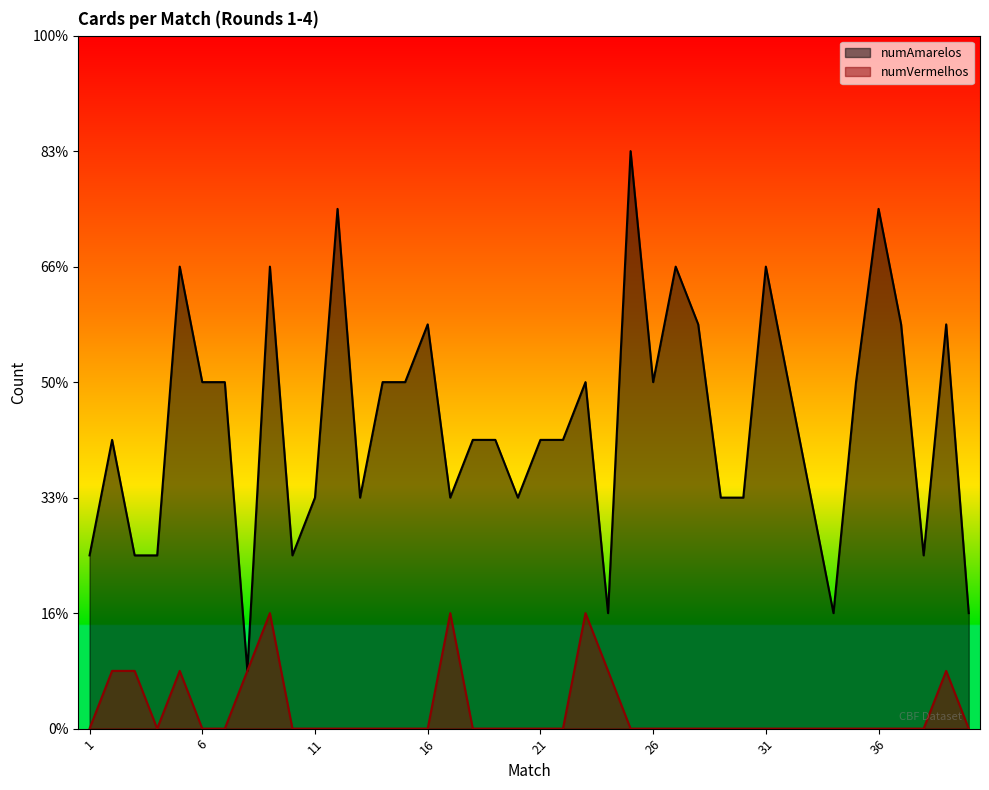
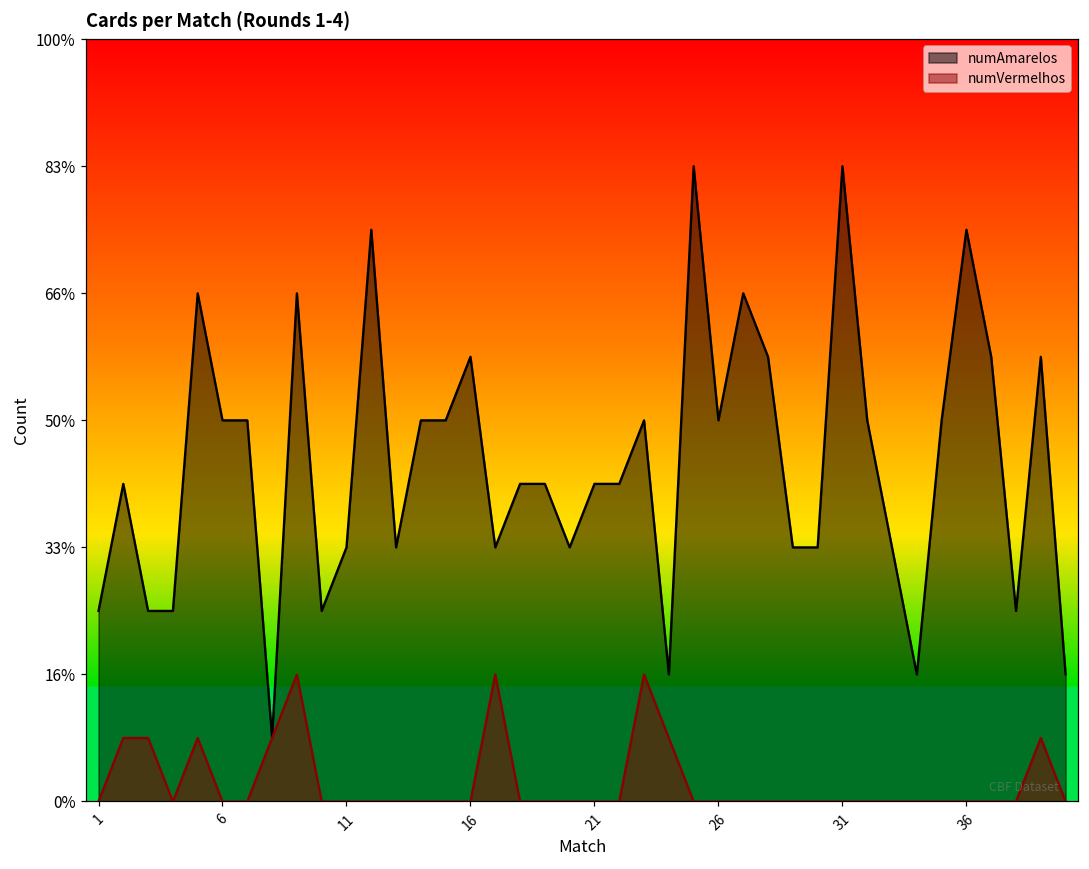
numAmarelos, 31: 67% -> 83%
